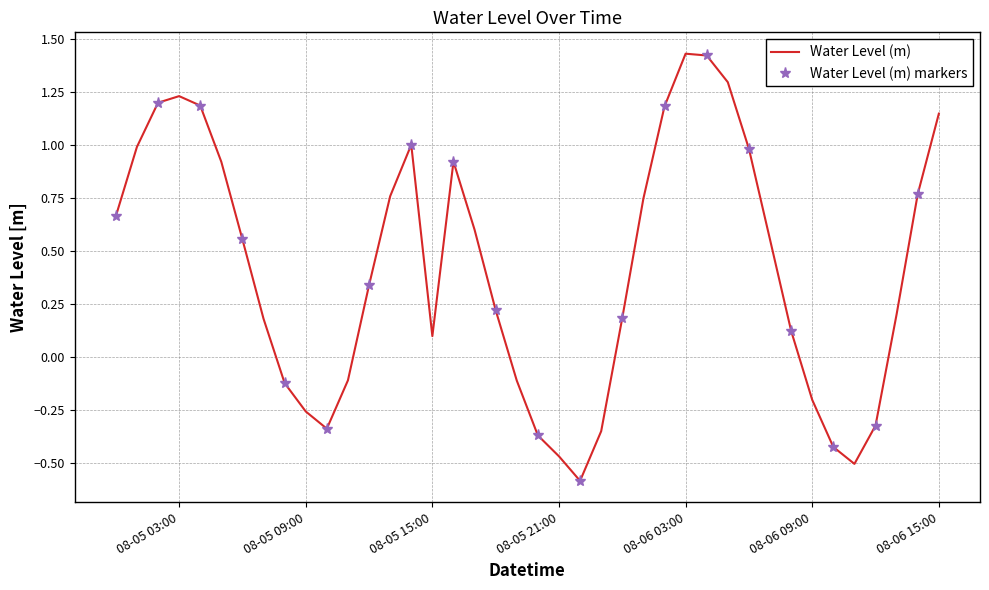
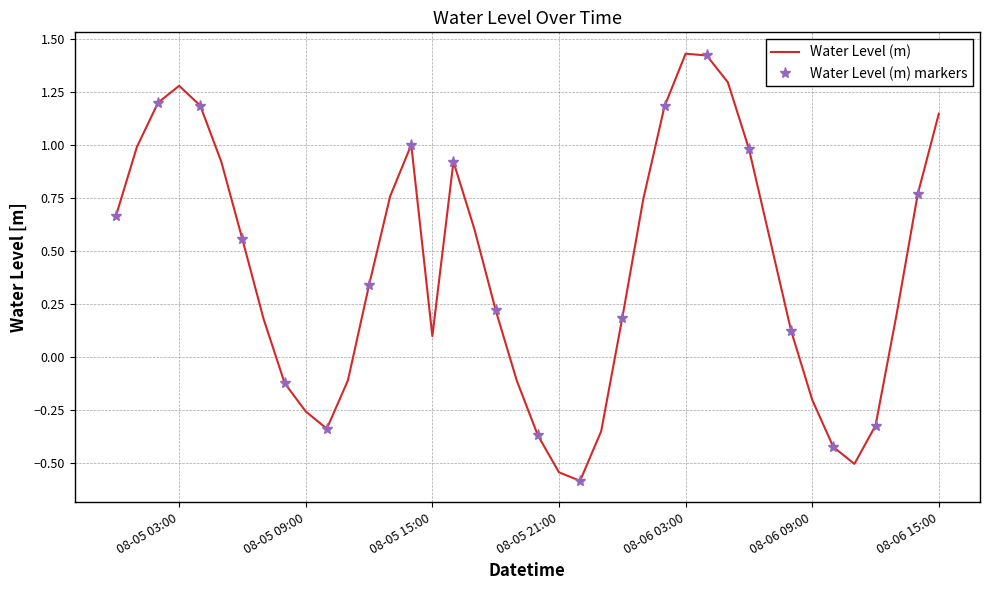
Water Level (m), 08-05 03:00: 1.23 -> 1.28
Water Level (m), 08-05 21:00: -0.47 -> -0.54
